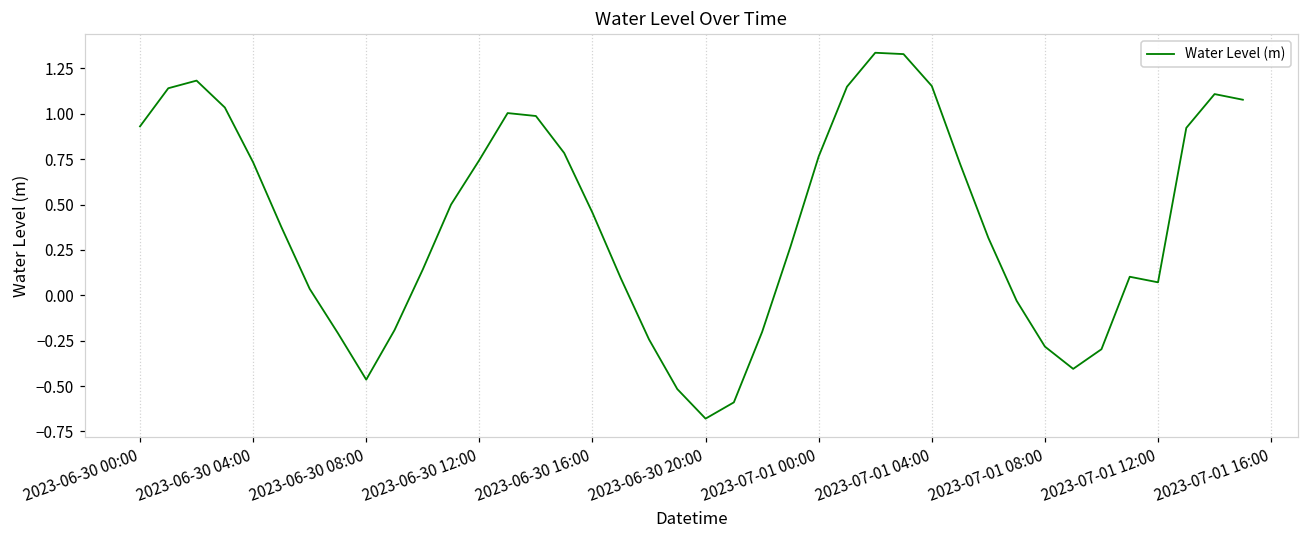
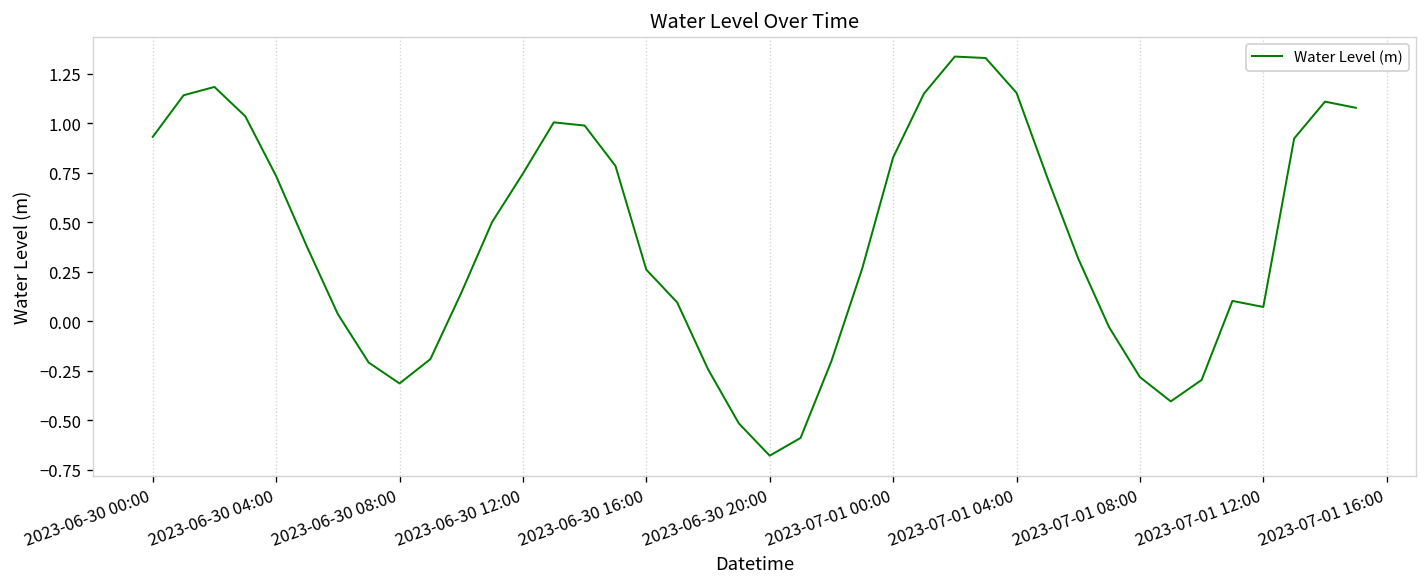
2023-06-30 08:00: -0.46 -> -0.31
2023-06-30 16:00: 0.46 -> 0.26
2023-07-01 00:00: 0.77 -> 0.83
